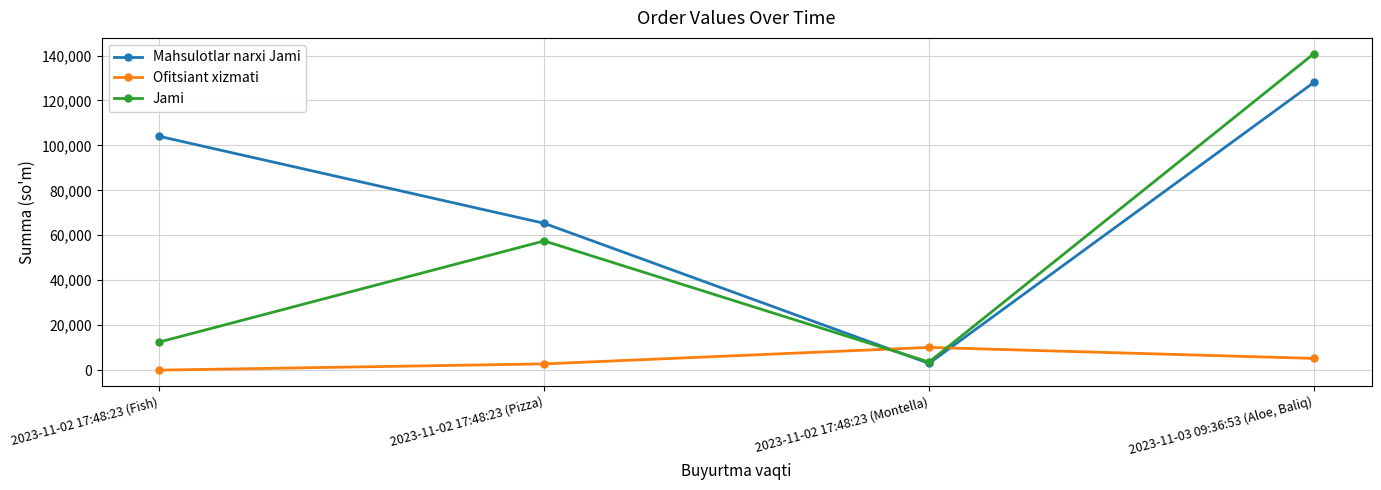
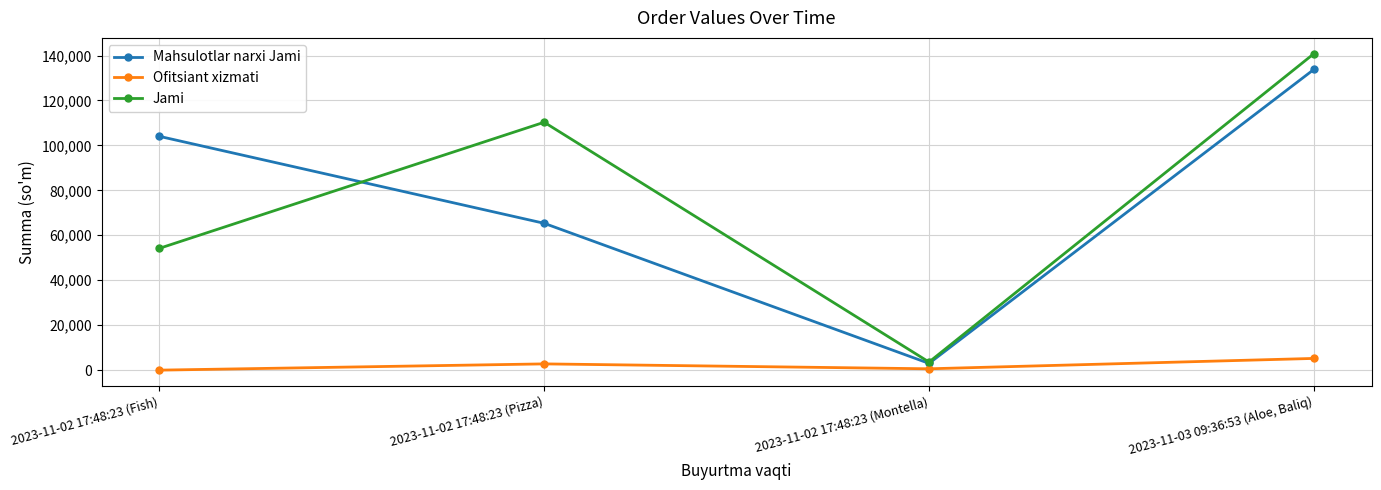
Jami, 2023-11-02 17:48:23 (Fish): 13,000 -> 54,000
Jami, 2023-11-02 17:48:23 (Pizza): 58,000 -> 110,000
Ofitsiant xizmati, 2023-11-02 17:48:23 (Montella): 10,000 -> 1,000
Mahsulotlar narxi Jami, 2023-11-03 09:36:53 (Aloe, Baliq): 128,000 -> 134,000
